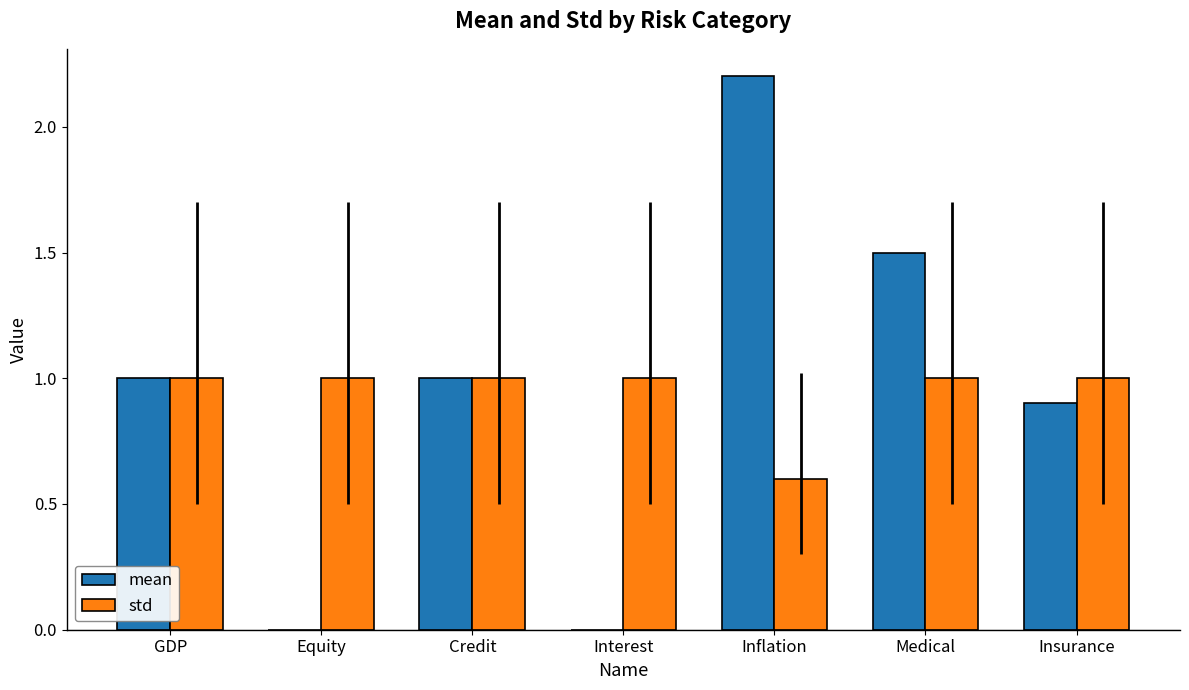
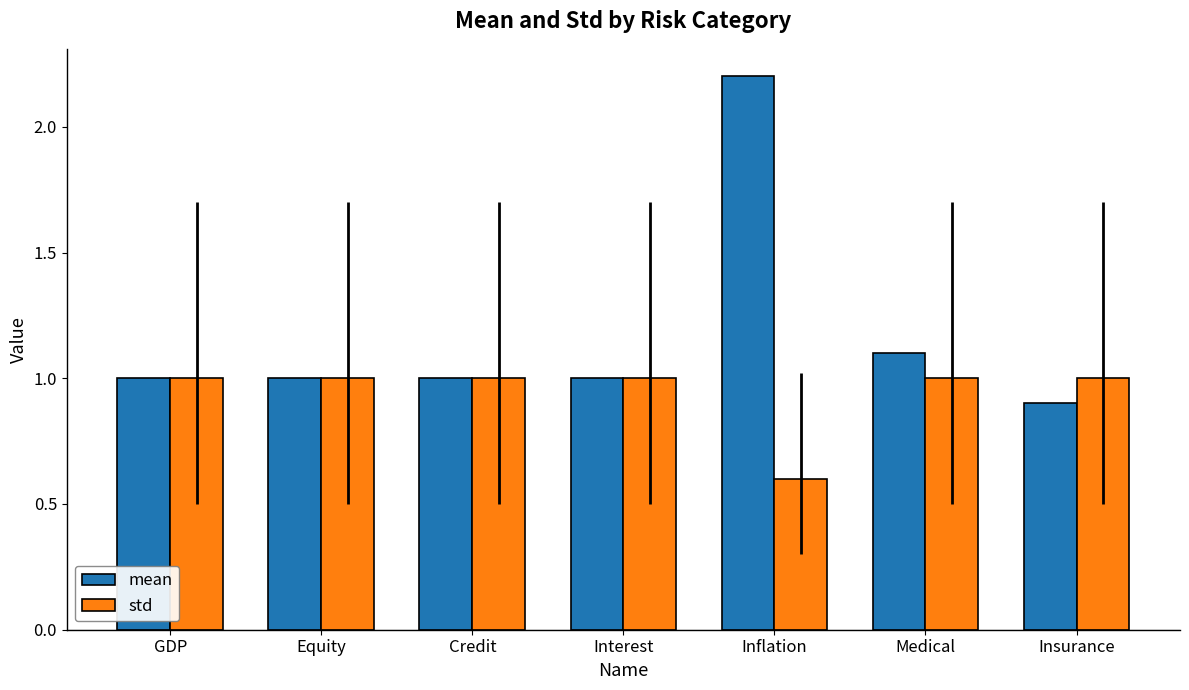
mean, Equity: 0 -> 1
mean, Interest: 0 -> 1
mean, Medical: 1.5 -> 1.1
